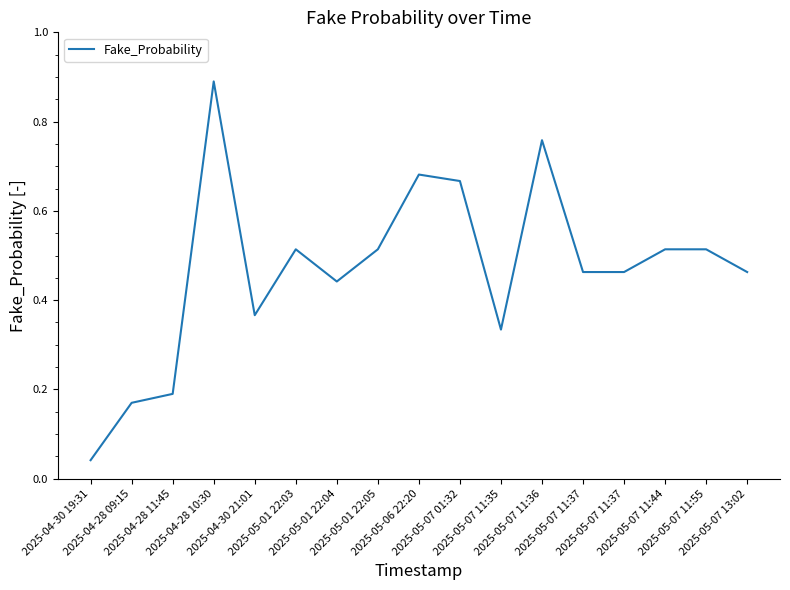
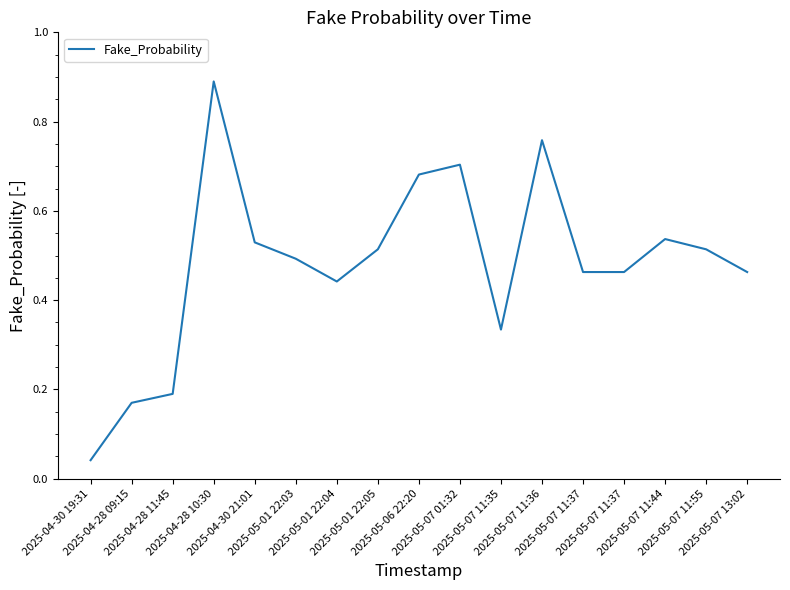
2025-04-30 21:01: 0.37 -> 0.53
2025-05-01 22:03: 0.51 -> 0.49
2025-05-07 01:32: 0.67 -> 0.70
2025-05-07 11:44: 0.51 -> 0.54
